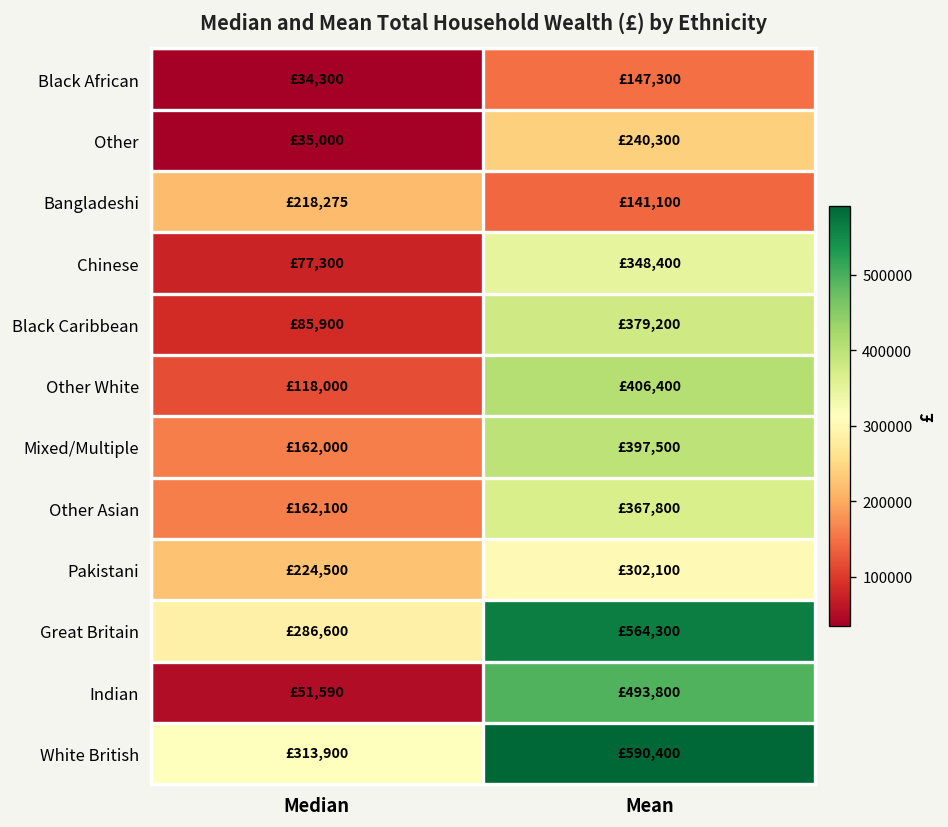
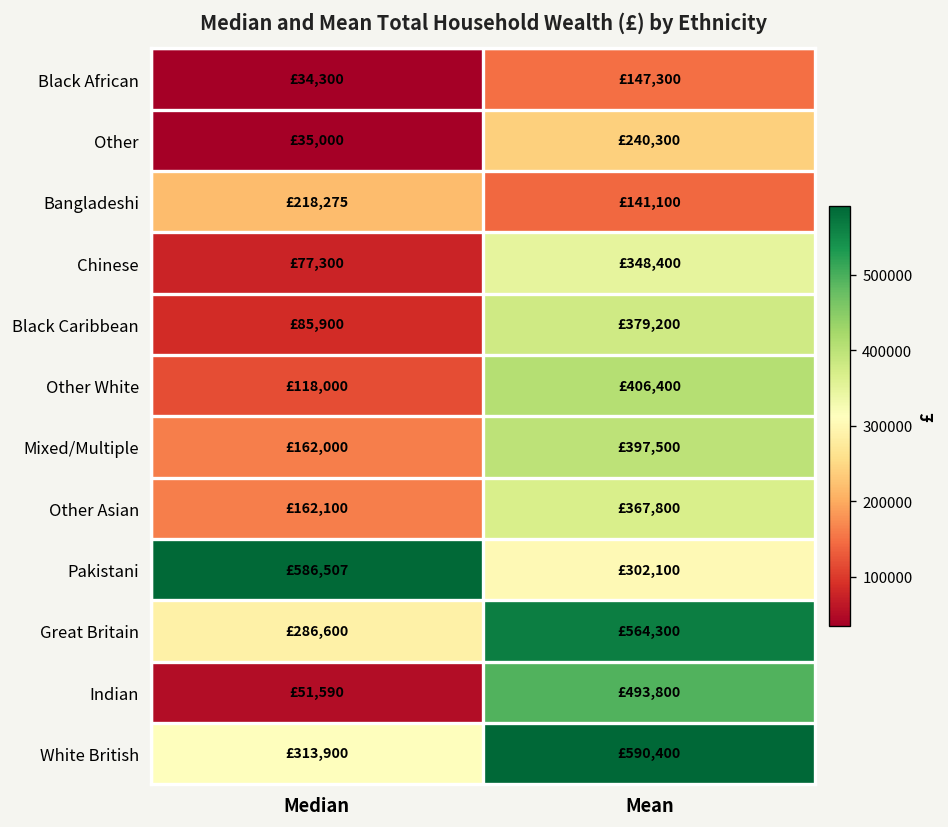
Pakistani, Median: £224,500 -> £586,507
